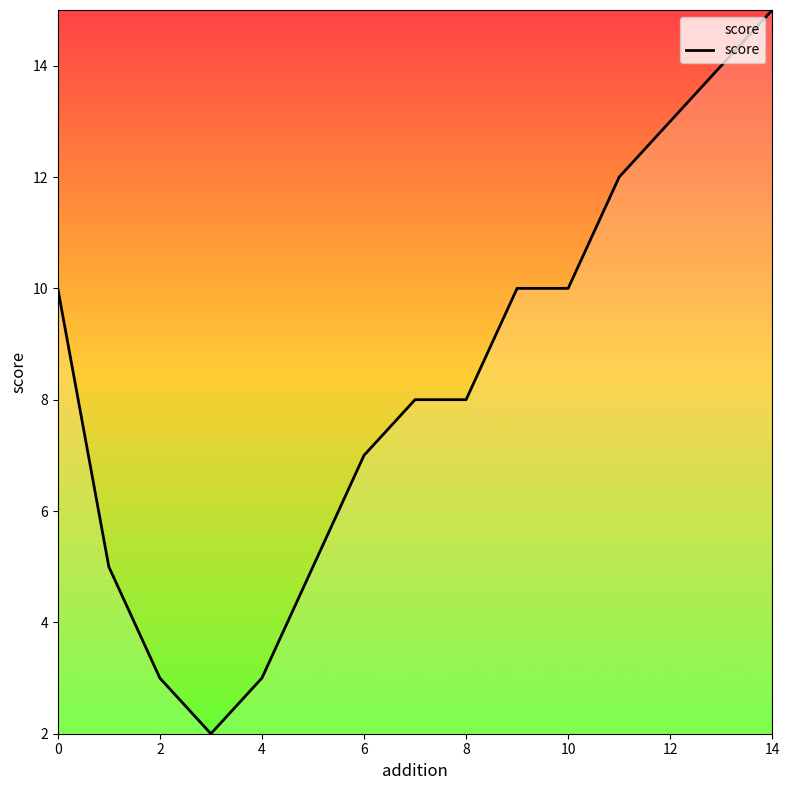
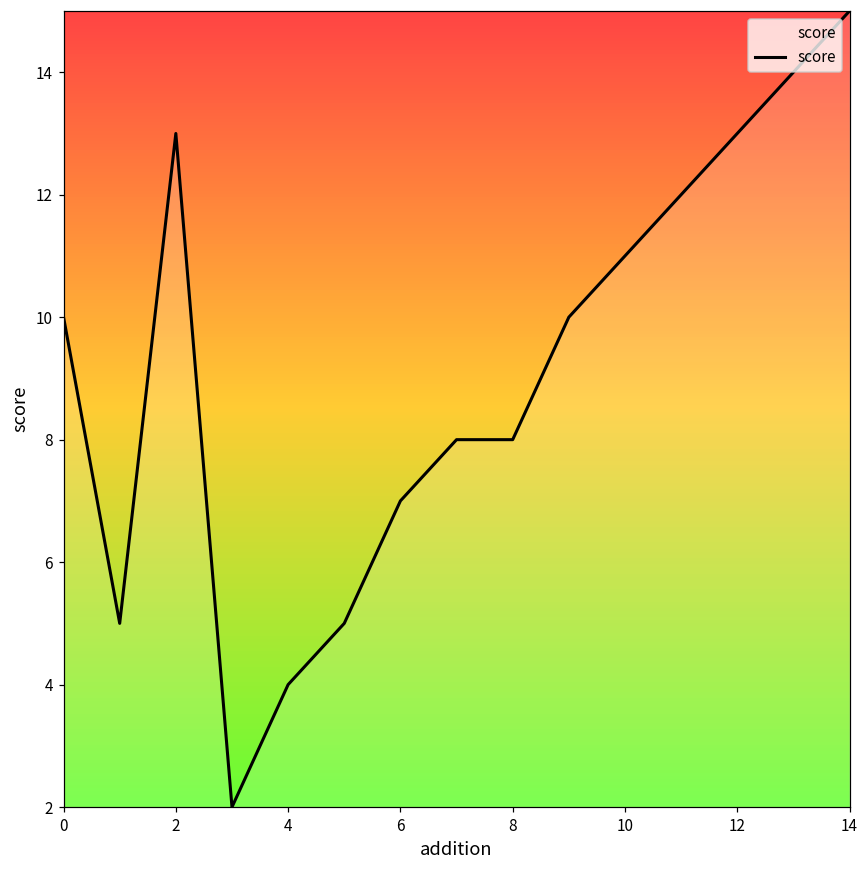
2: 3 -> 13
4: 3 -> 4
10: 10 -> 11
